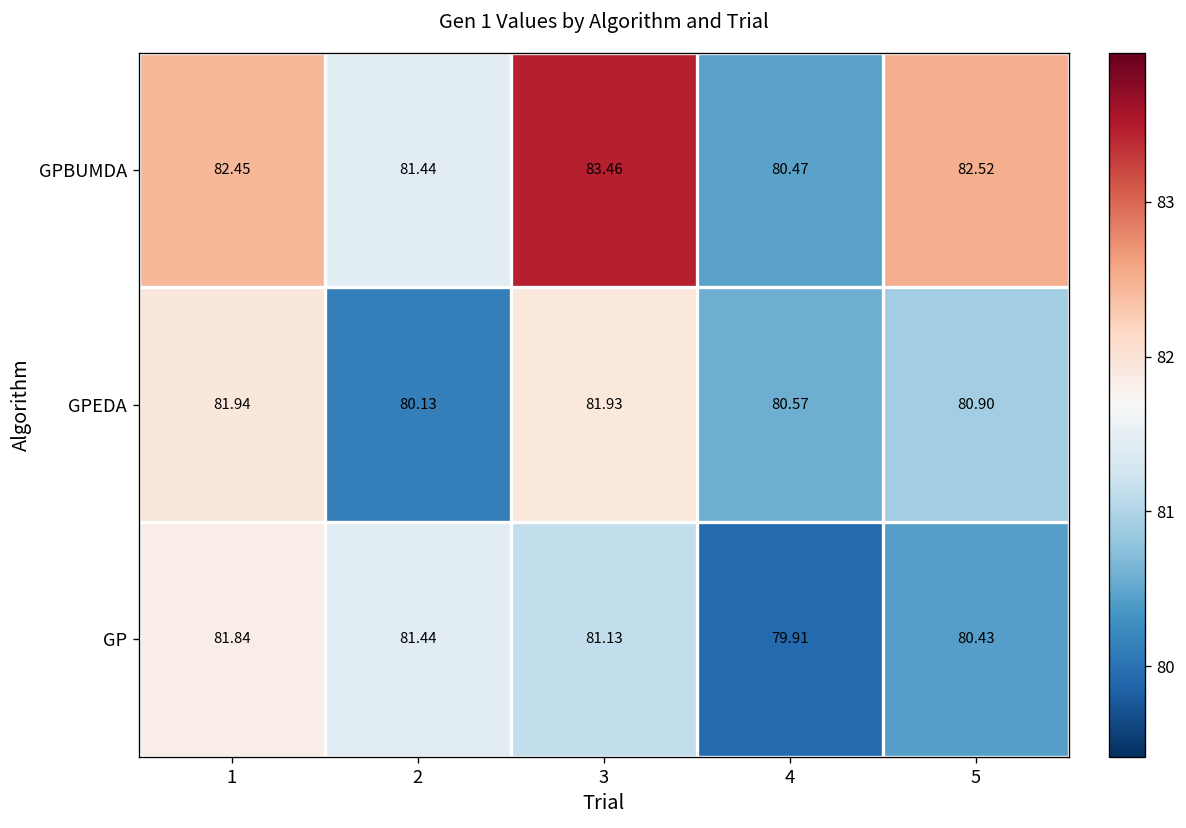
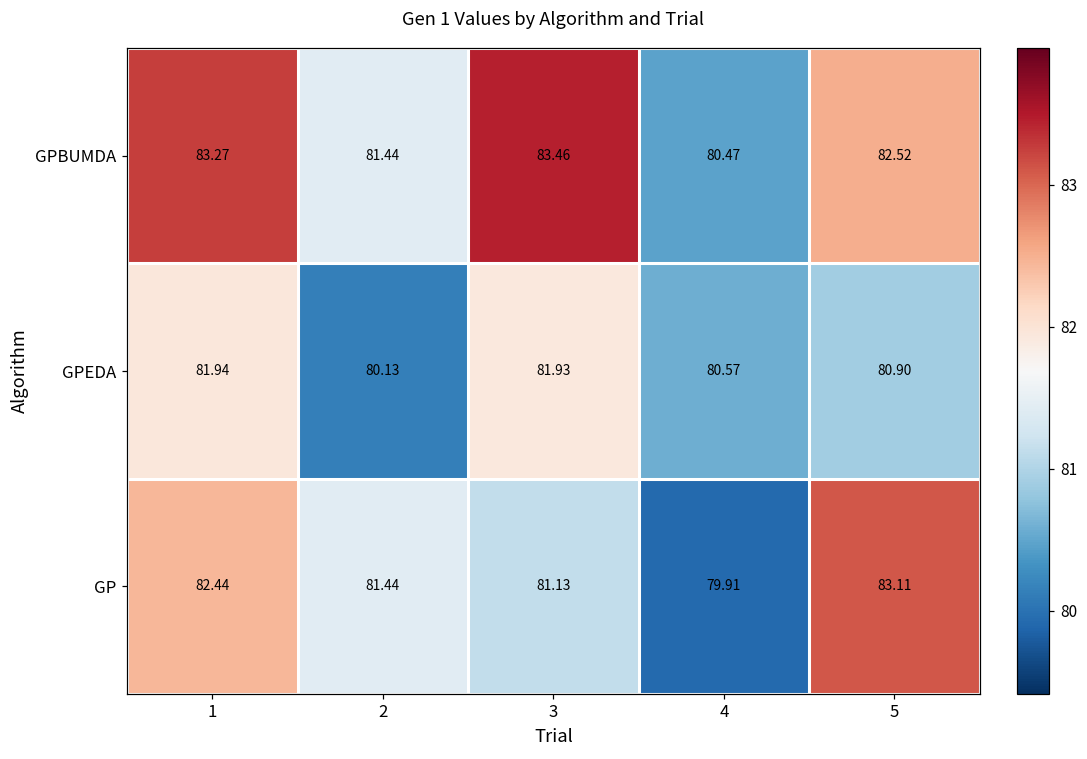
GPBUMDA, 1: 82.45 -> 83.27
GP, 1: 81.84 -> 82.44
GP, 5: 80.43 -> 83.11
